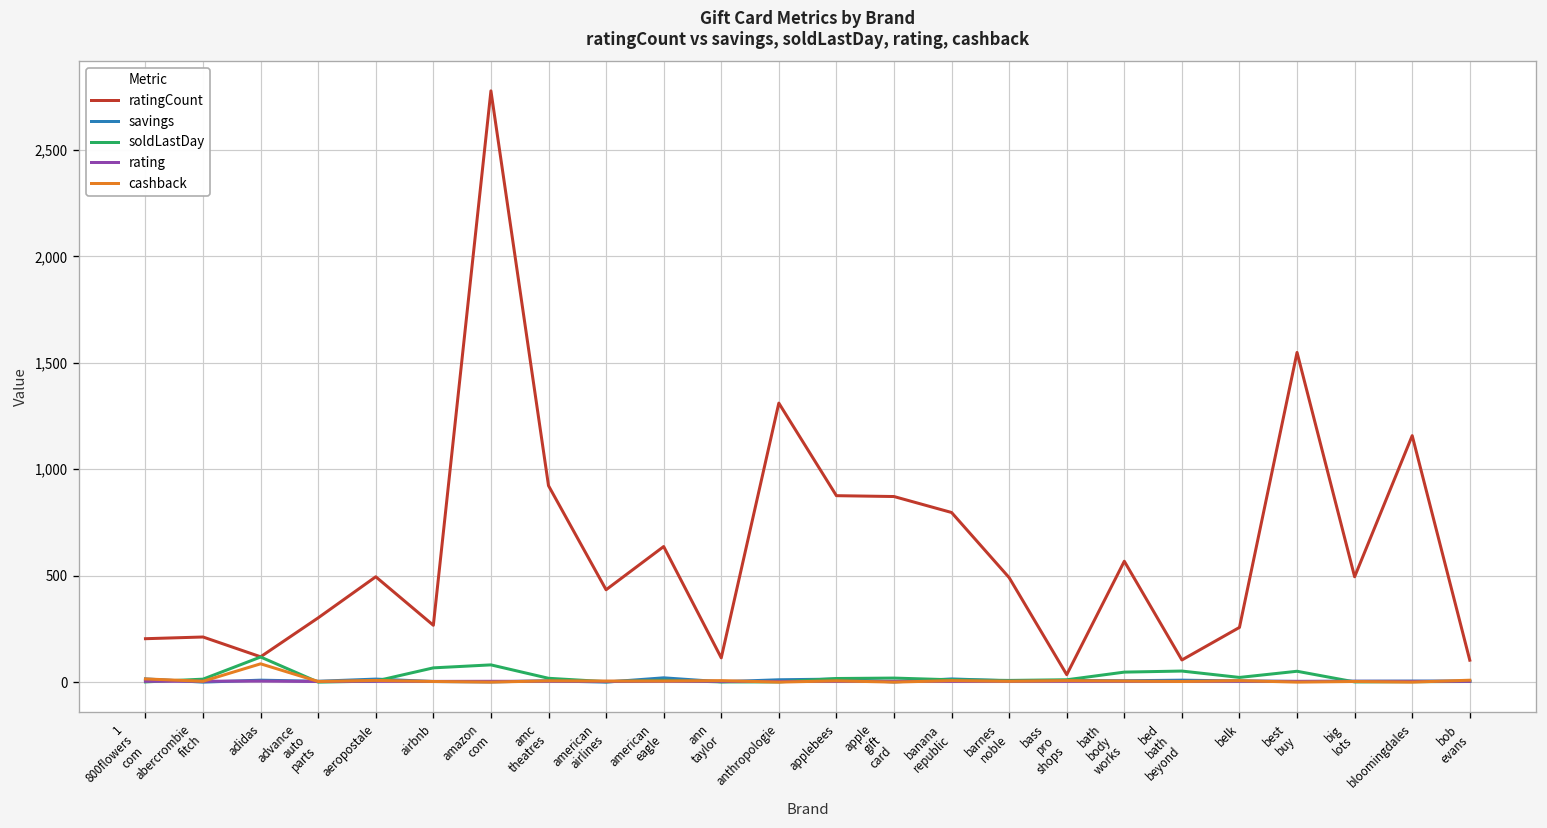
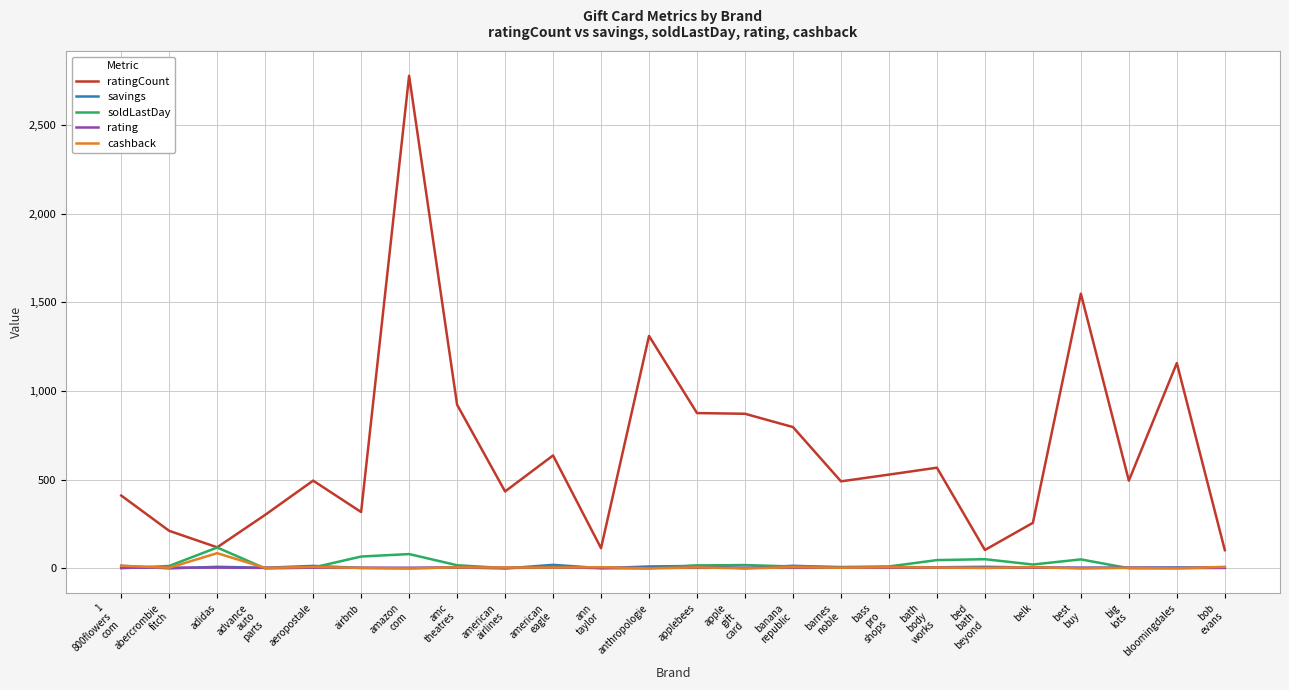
ratingCount, 1 800flowers com: 200 -> 410
ratingCount, airbnb: 270 -> 320
ratingCount, bass pro shops: 40 -> 530
